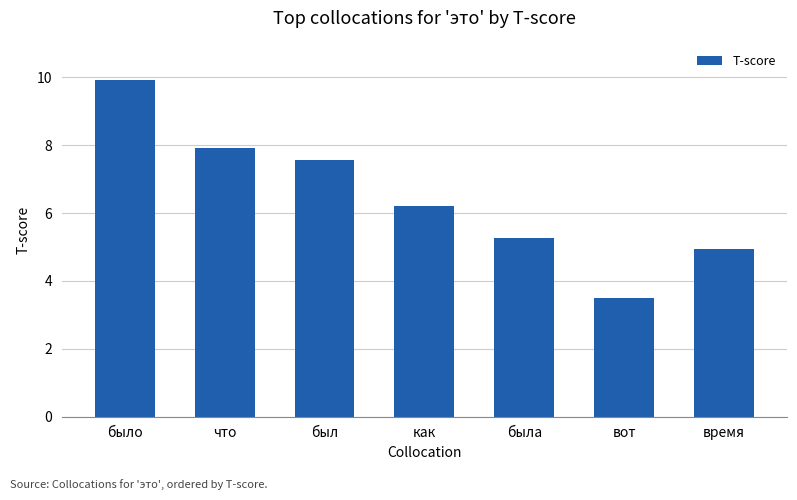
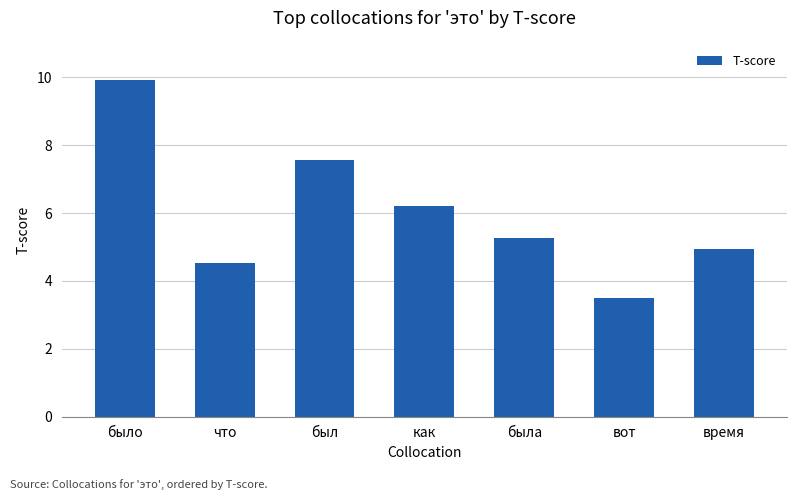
что: 7.9 -> 4.5
